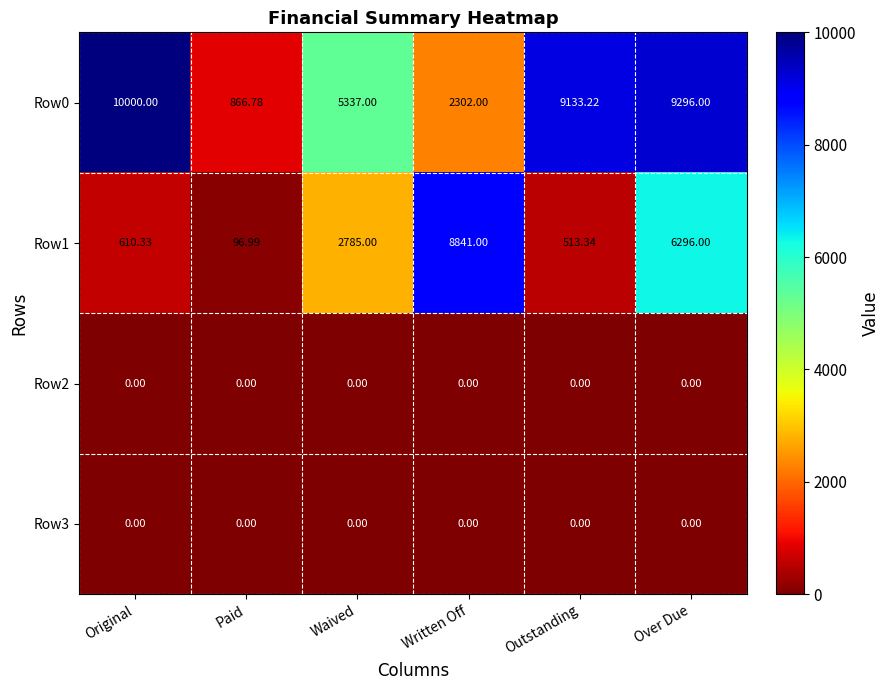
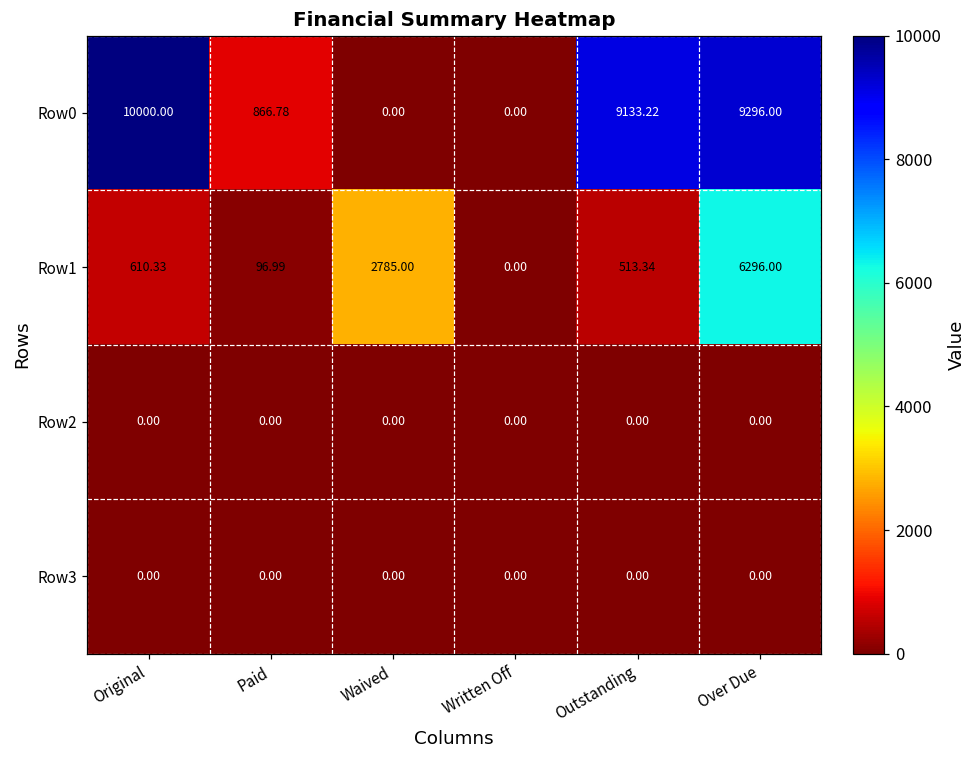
Row0, Waived: 5337.00 -> 0.00
Row0, Written Off: 2302.00 -> 0.00
Row1, Written Off: 8841.00 -> 0.00
